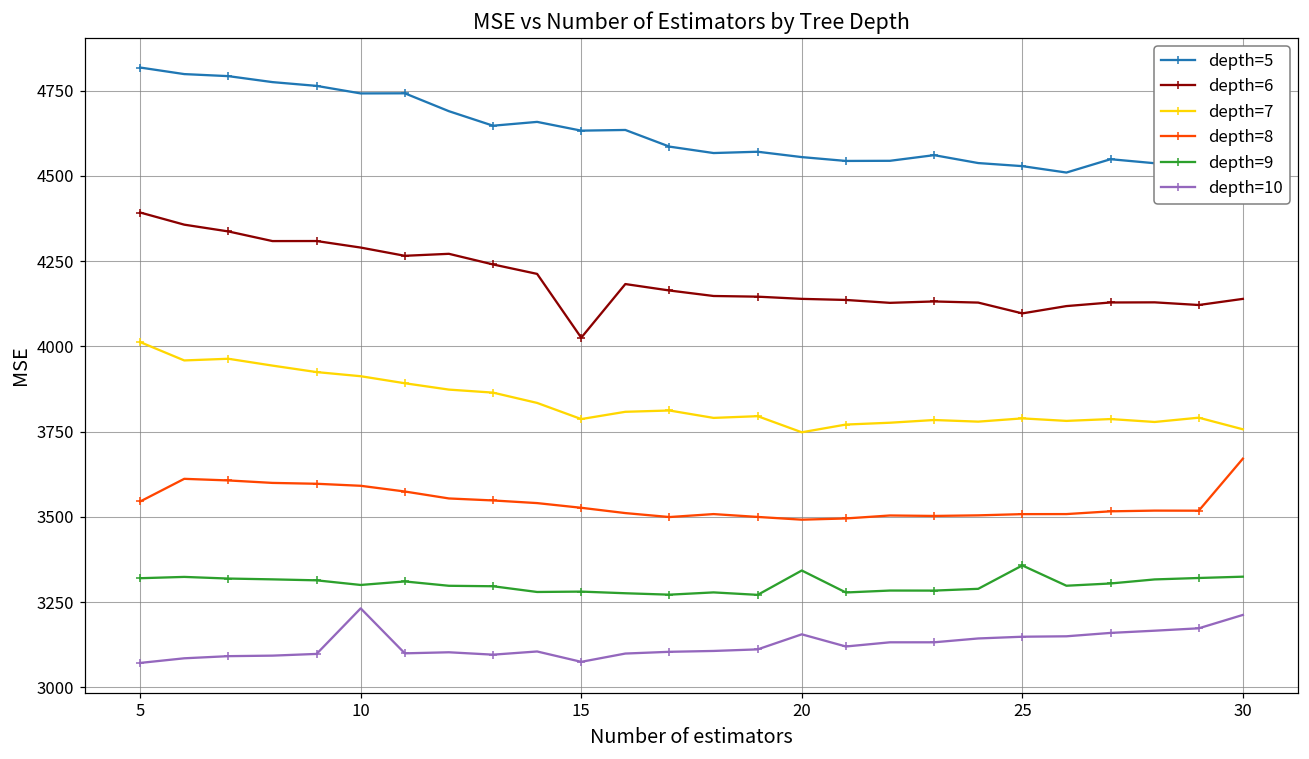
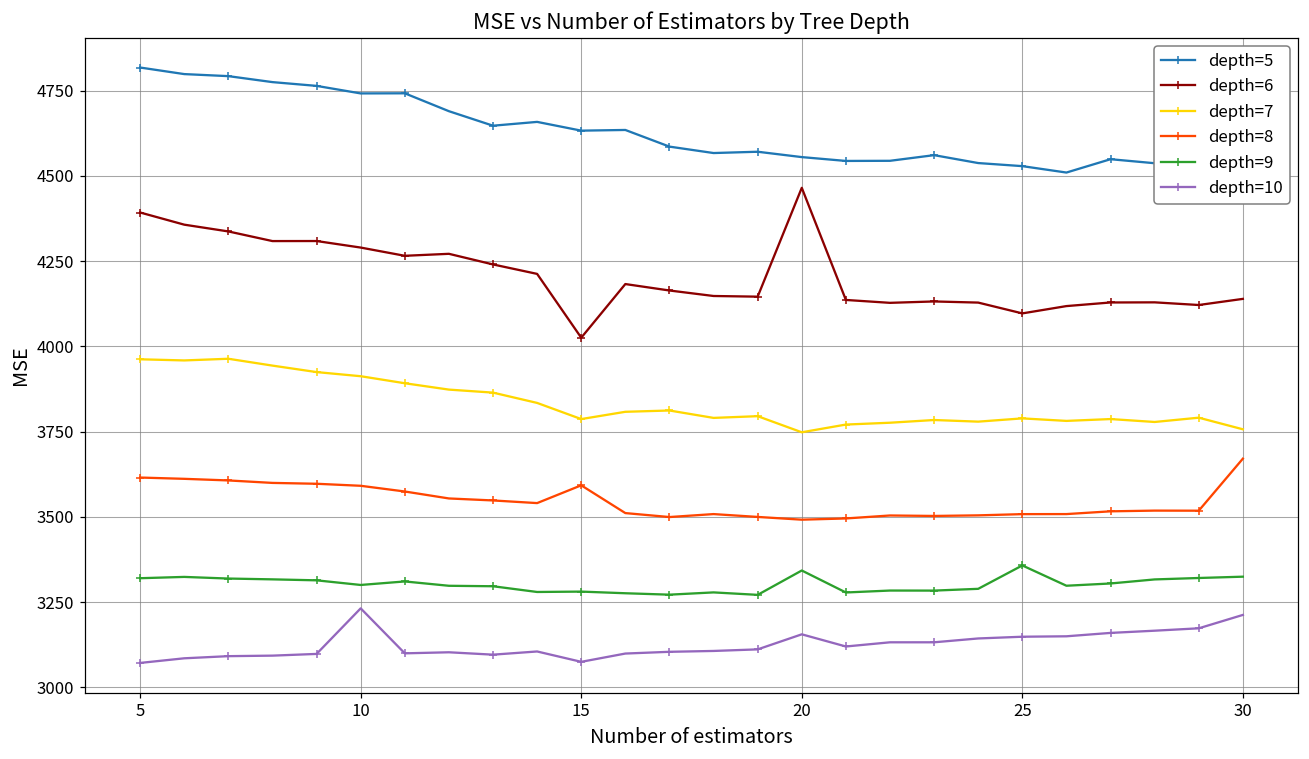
depth=7, 5: 4010 -> 3960
depth=8, 5: 3550 -> 3620
depth=8, 15: 3530 -> 3590
depth=6, 20: 4140 -> 4470
